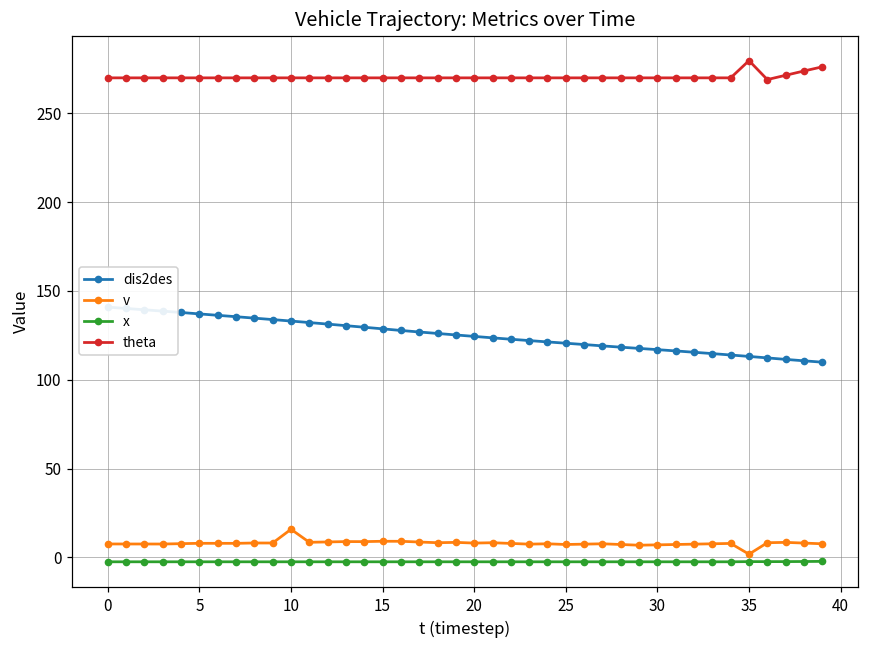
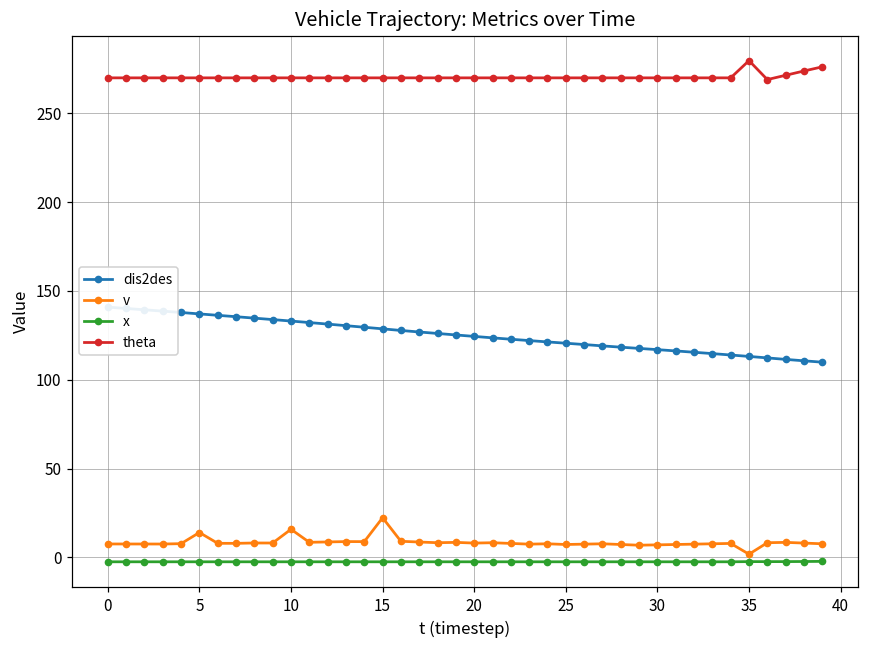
v, 5: 8 -> 14
v, 15: 9 -> 22
